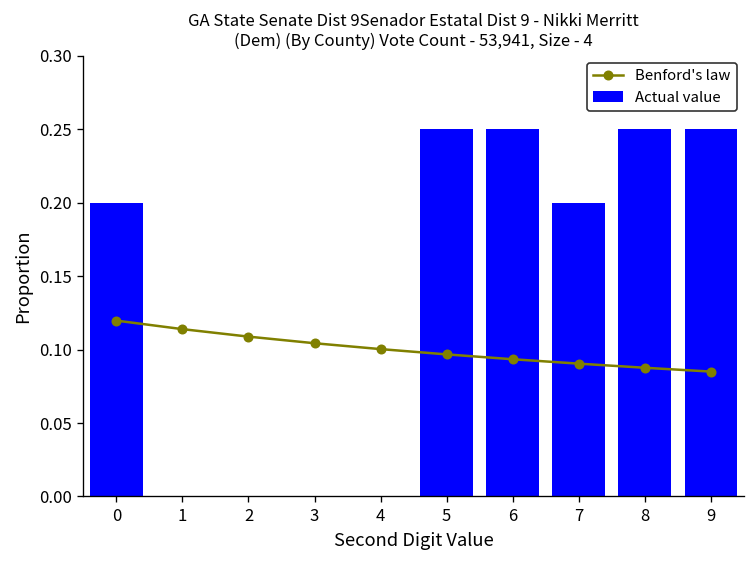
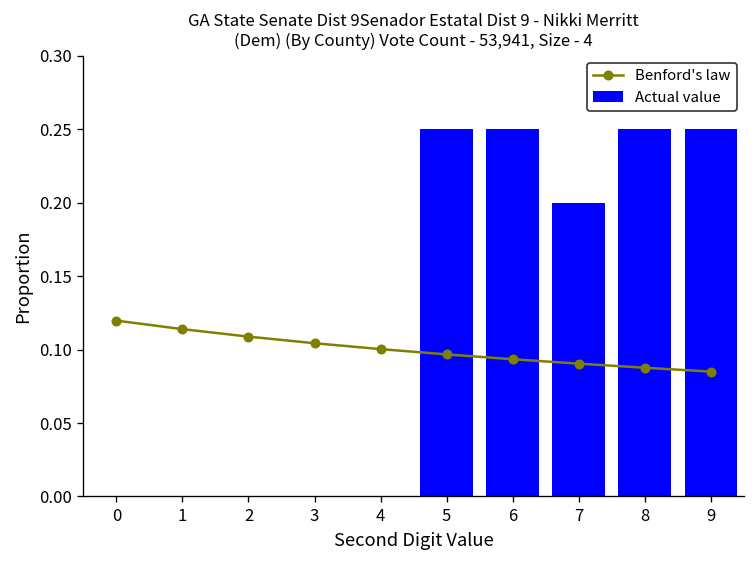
Actual value, 0: 0.2 -> 0.0
